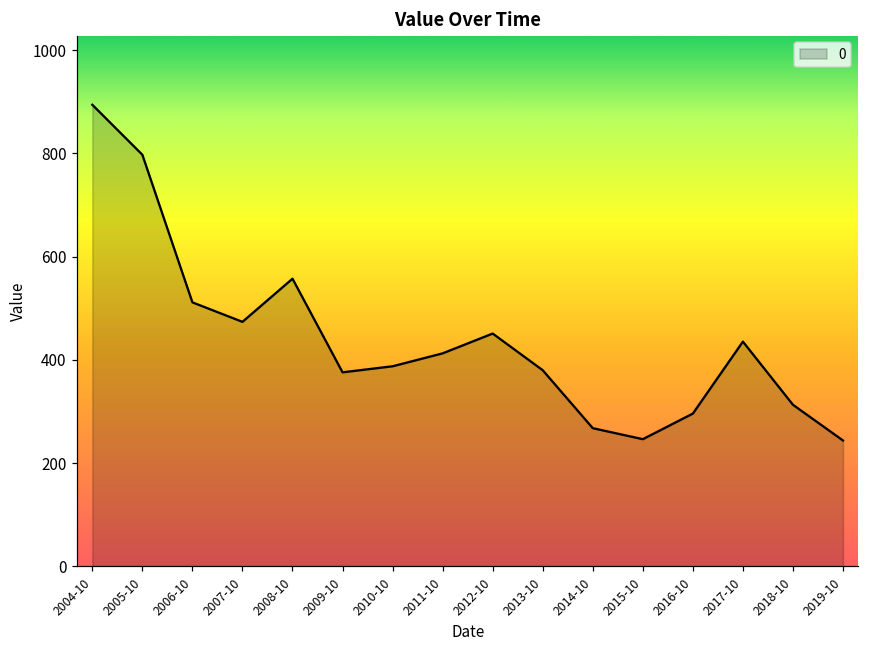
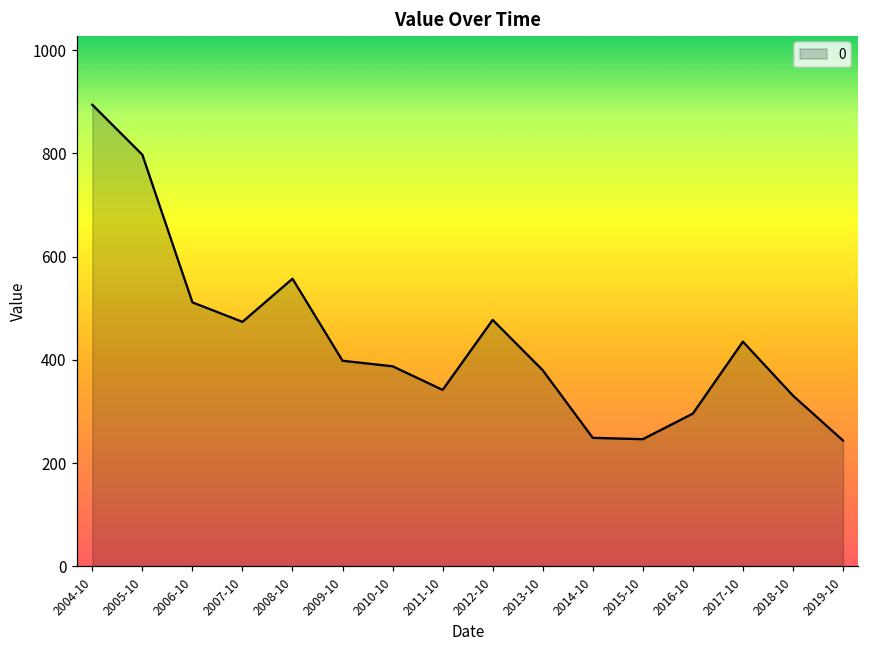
2009-10: 380 -> 400
2011-10: 410 -> 340
2012-10: 450 -> 480
2014-10: 270 -> 250
2018-10: 310 -> 330
